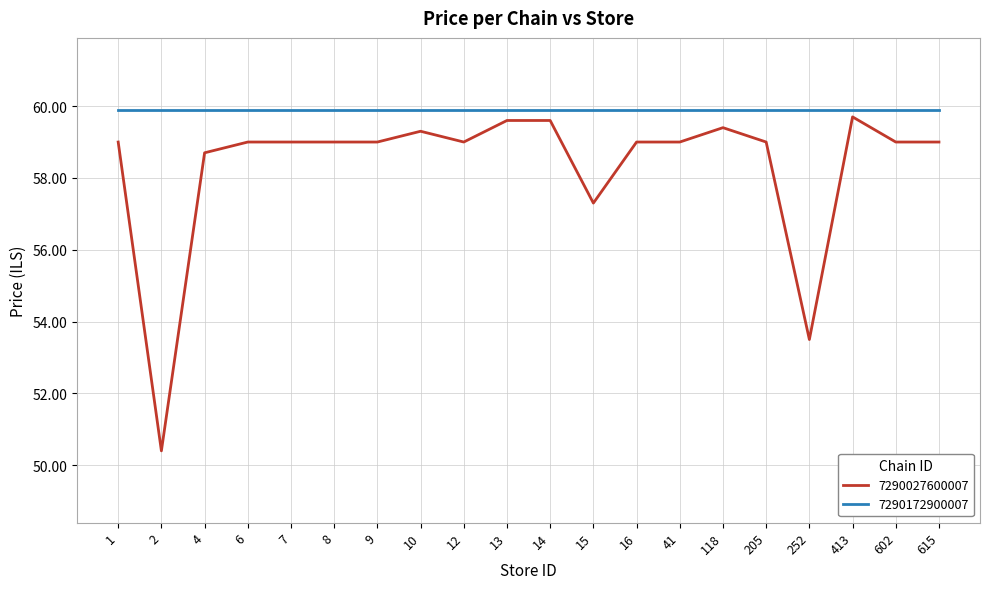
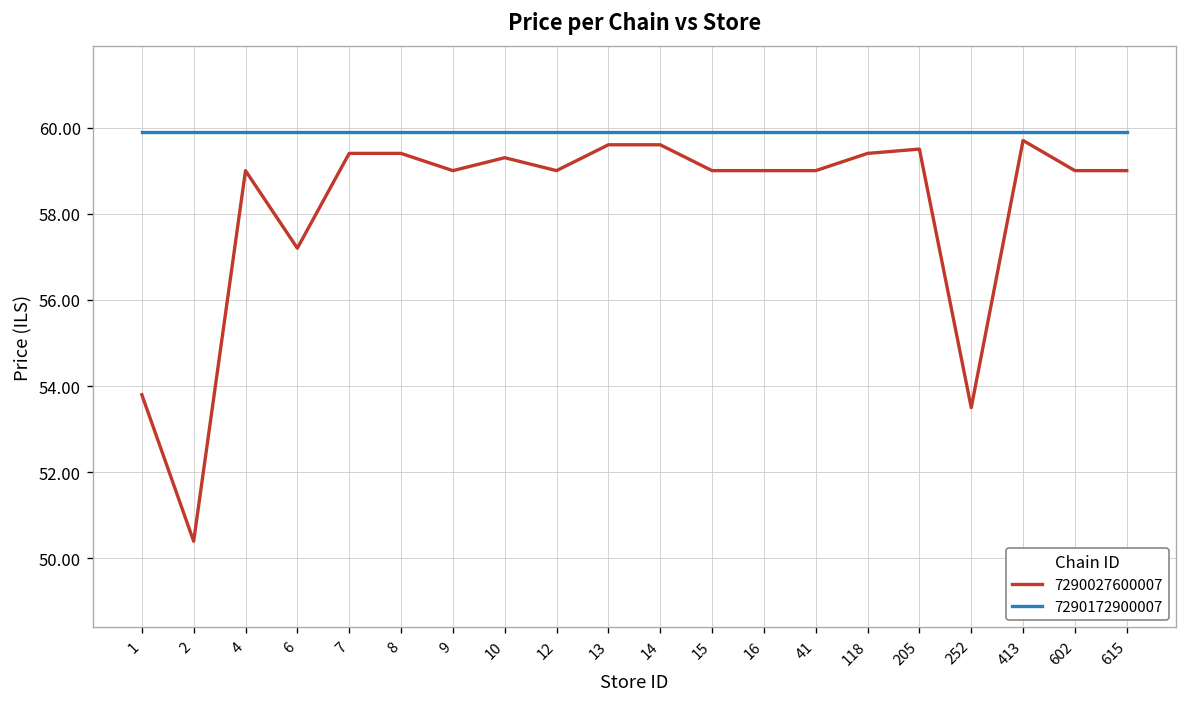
7290027600007, 1: 59.0 -> 53.8
7290027600007, 4: 58.7 -> 59.0
7290027600007, 6: 59.0 -> 57.2
7290027600007, 7: 59.0 -> 59.4
7290027600007, 8: 59.0 -> 59.4
7290027600007, 15: 57.3 -> 59.0
7290027600007, 205: 59.0 -> 59.5
